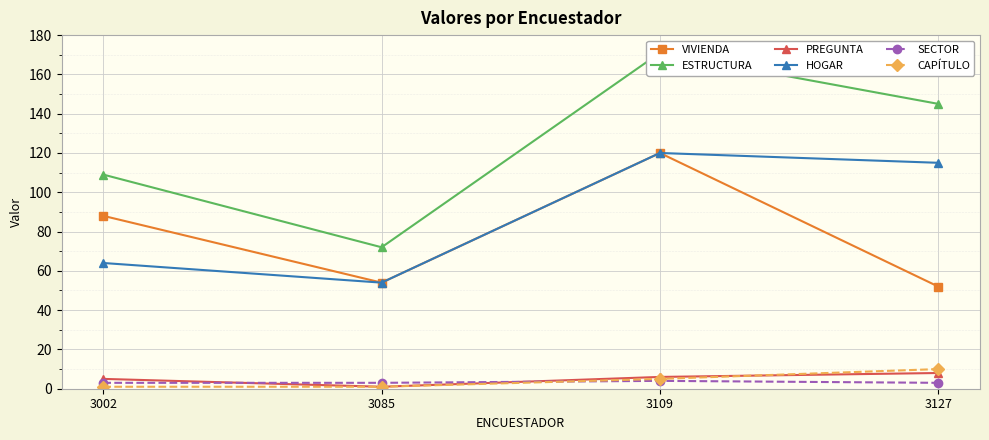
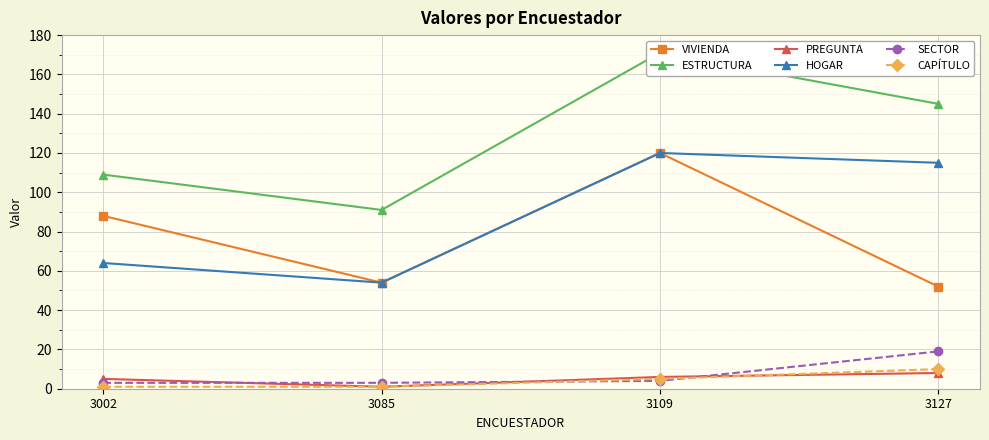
ESTRUCTURA, 3085: 72 -> 91
SECTOR, 3127: 3 -> 19
